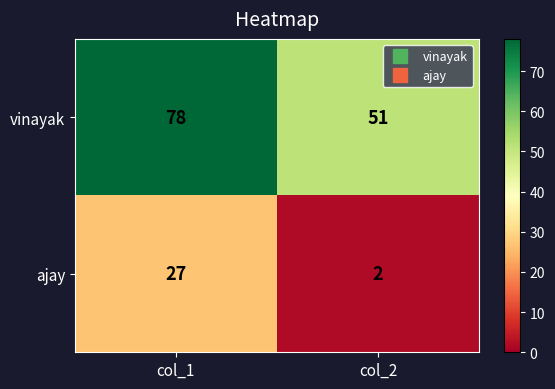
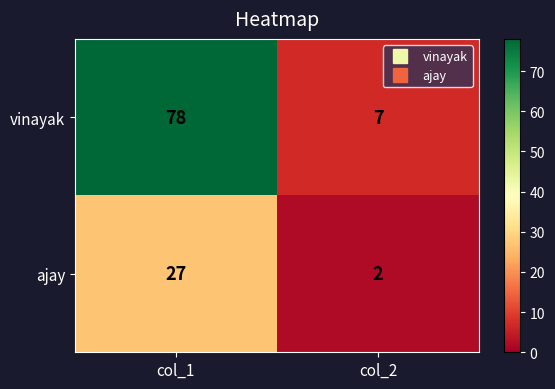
vinayak, col_2: 51 -> 7
